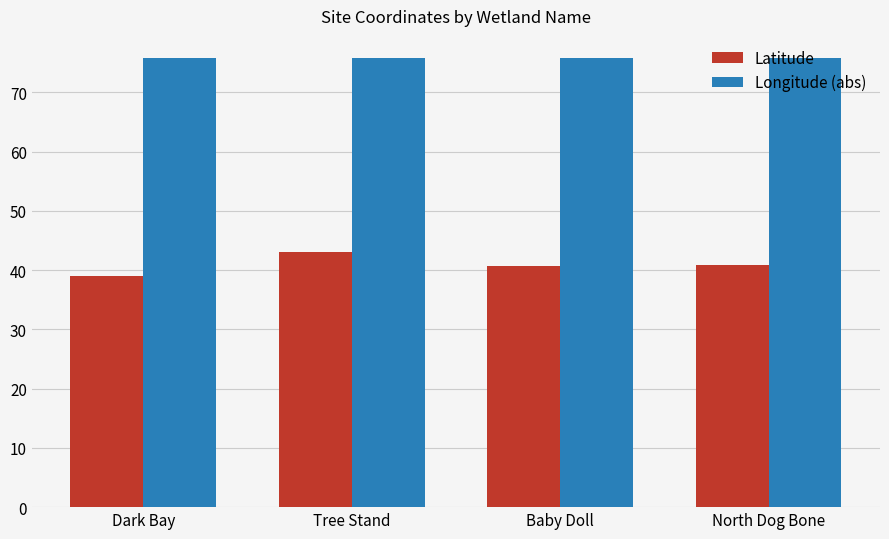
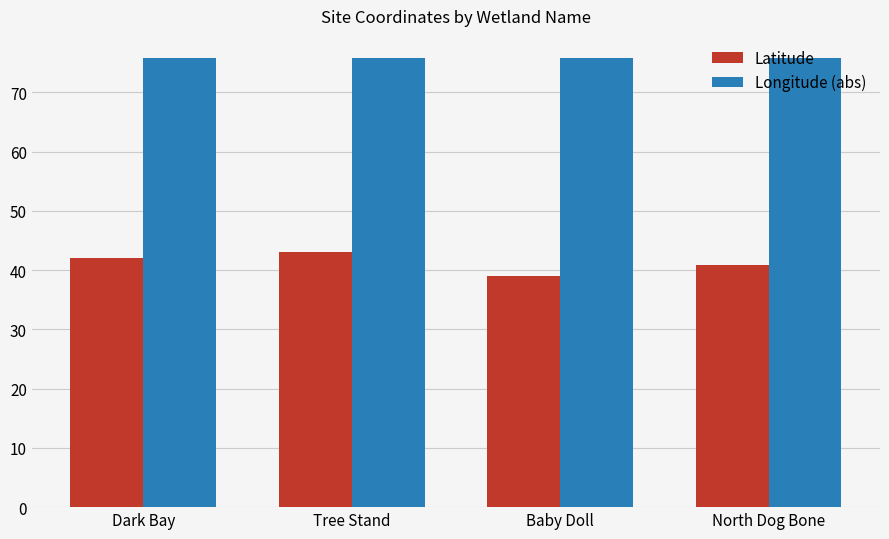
Latitude, Dark Bay: 39 -> 42
Latitude, Baby Doll: 41 -> 39
